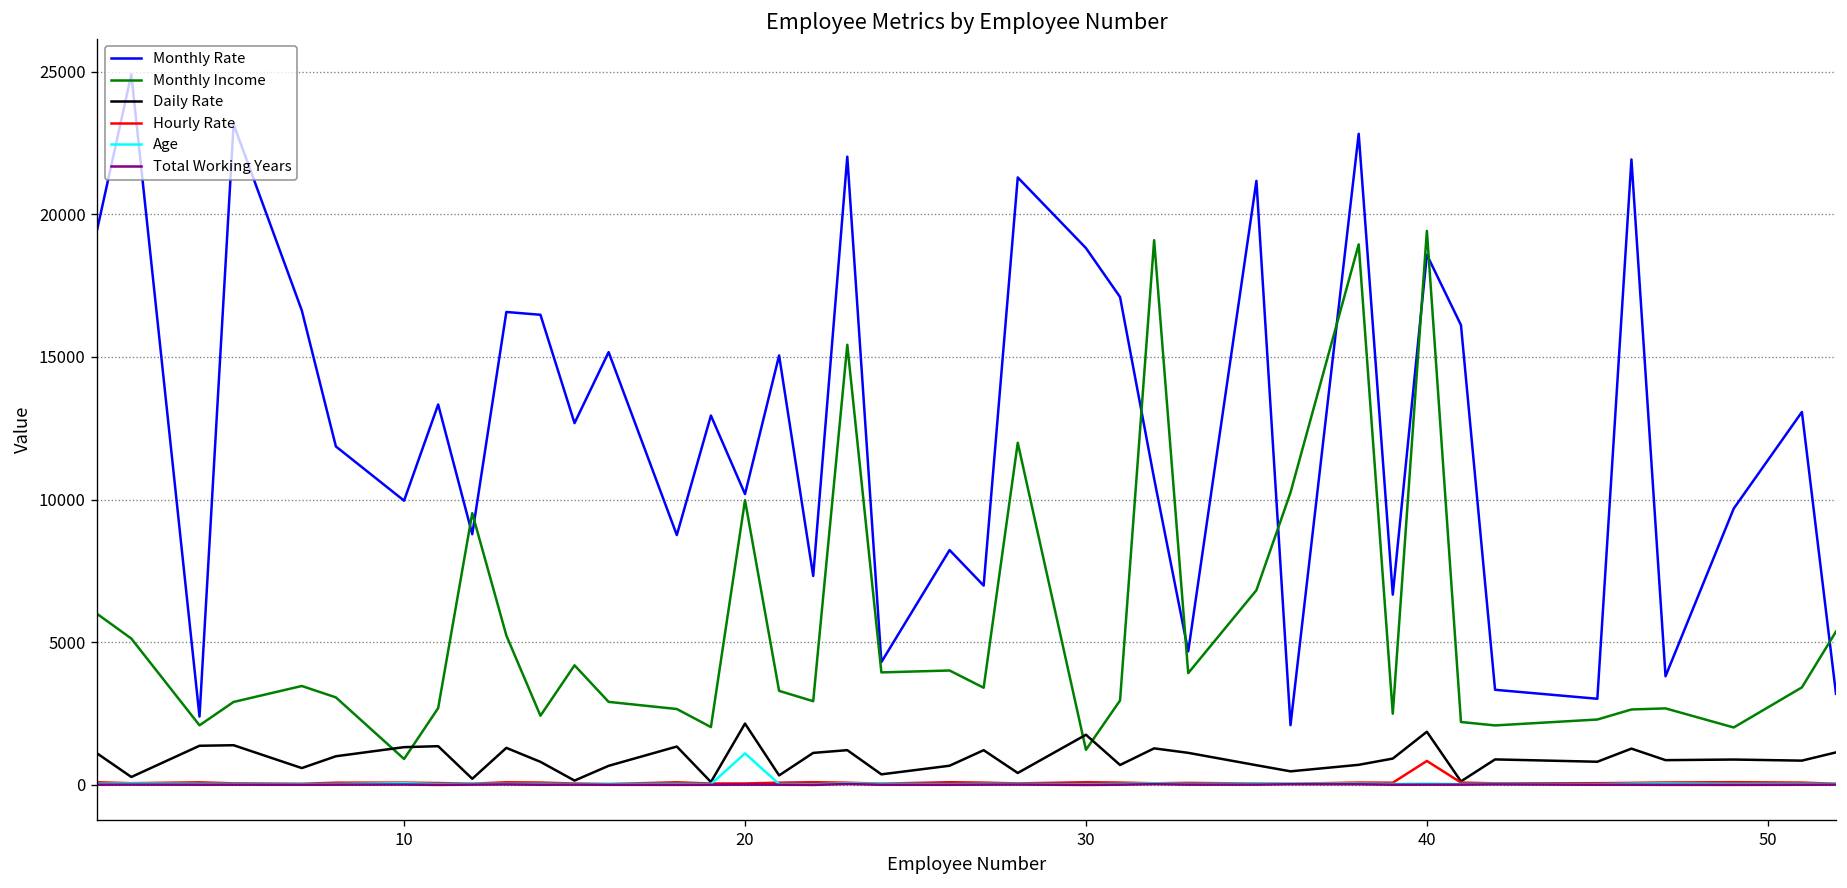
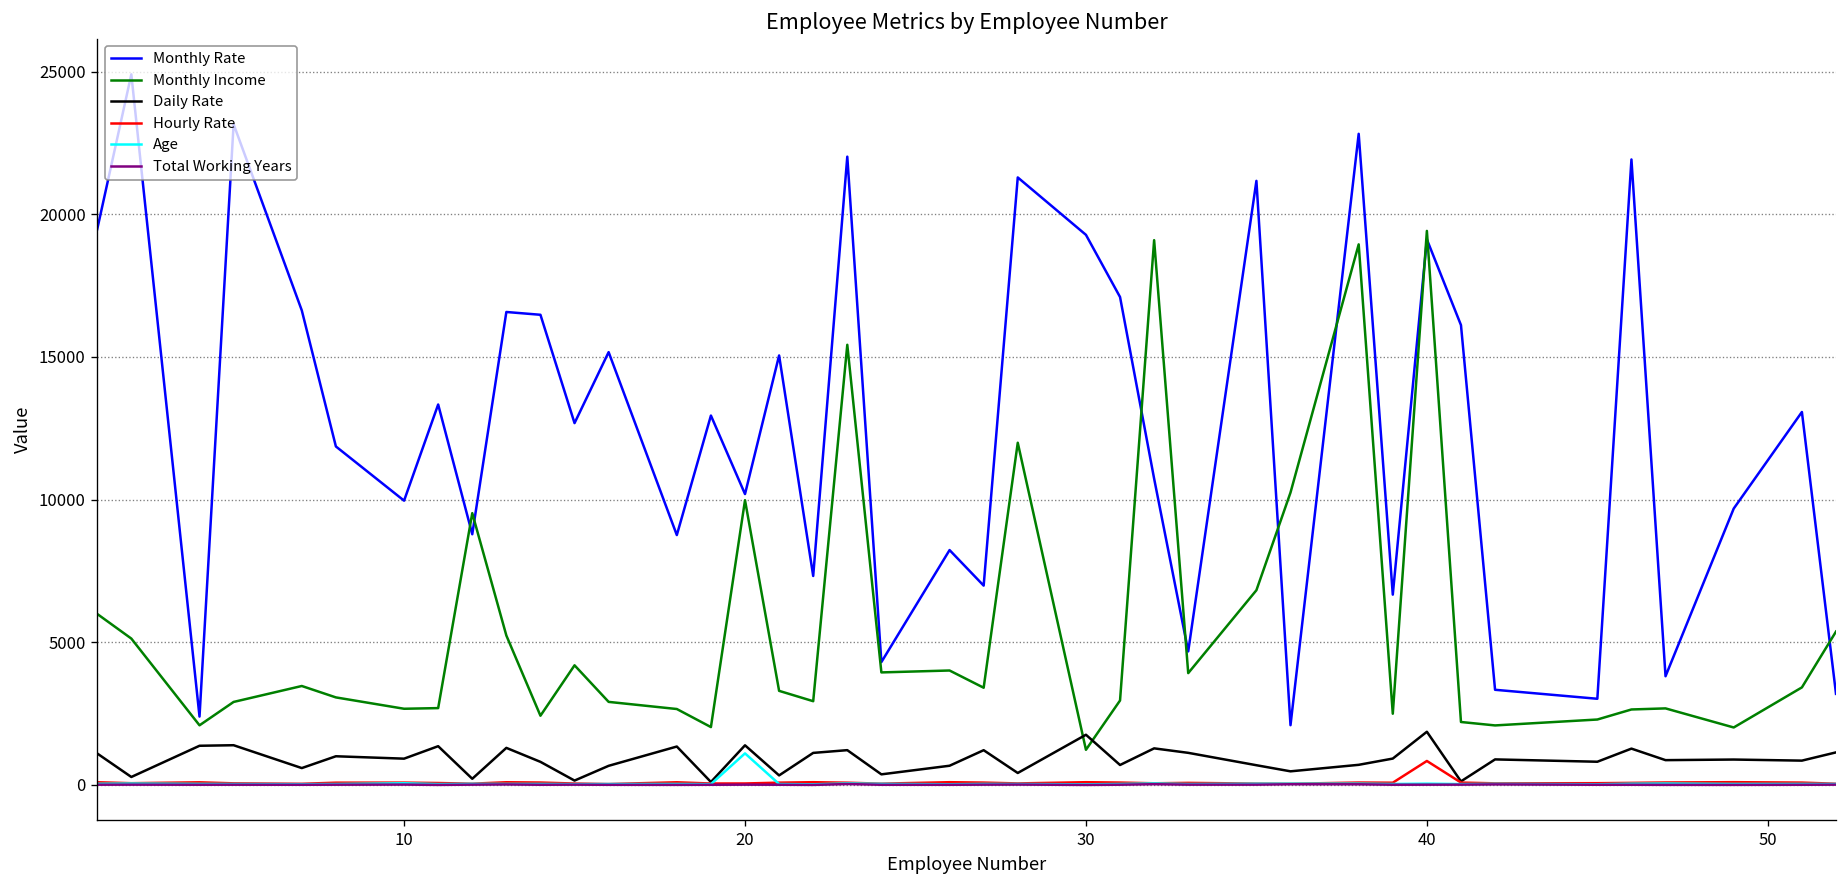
Monthly Income, 10: 900 -> 2700
Daily Rate, 10: 1300 -> 900
Daily Rate, 20: 2200 -> 1400
Monthly Rate, 30: 18800 -> 19300
Monthly Rate, 40: 18600 -> 19100
